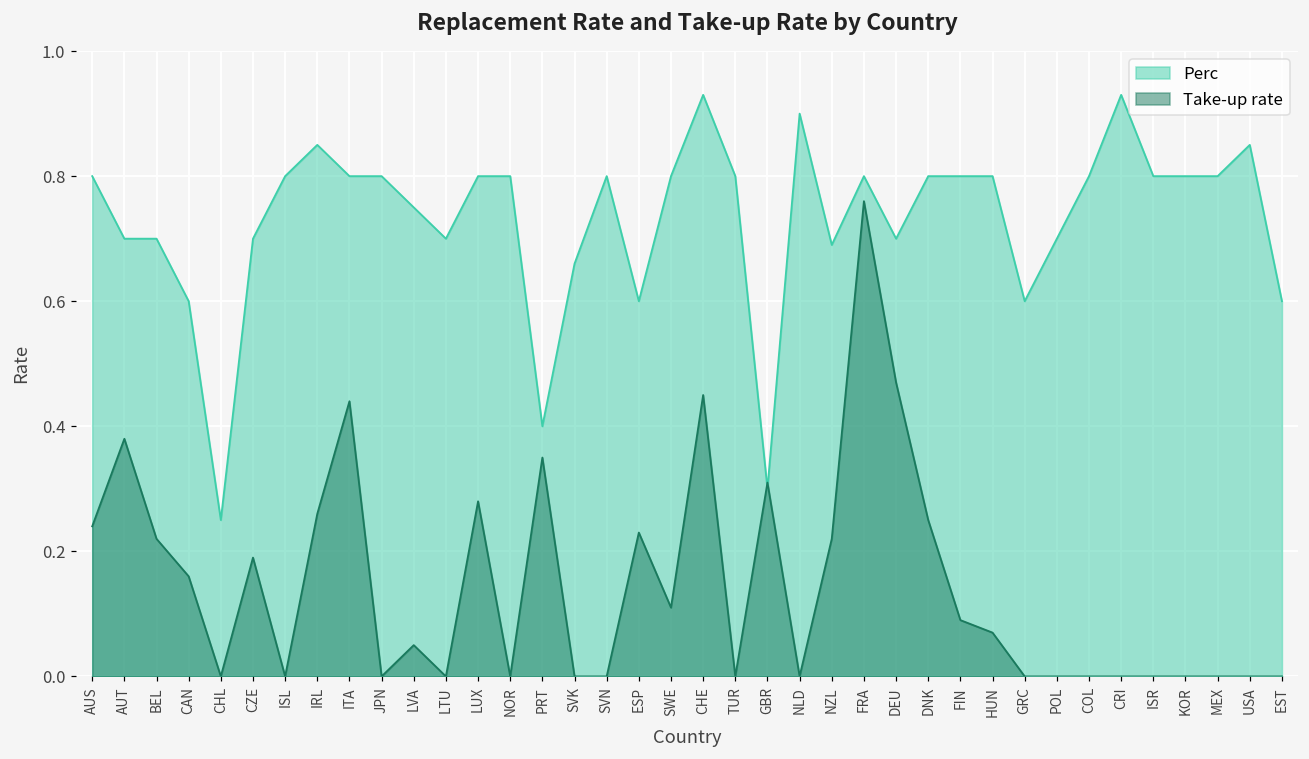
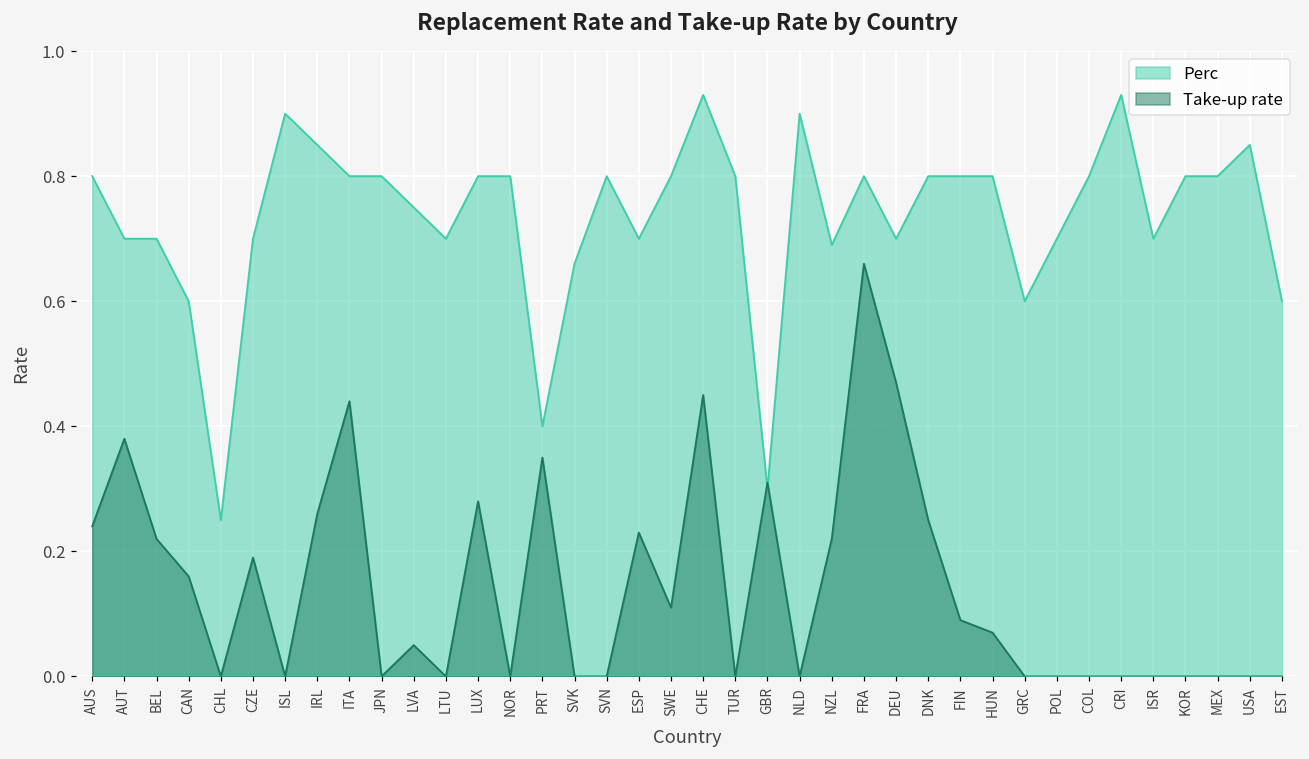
Perc, ISL: 0.8 -> 0.9
Perc, ESP: 0.6 -> 0.7
Take-up rate, FRA: 0.76 -> 0.66
Perc, ISR: 0.8 -> 0.7
